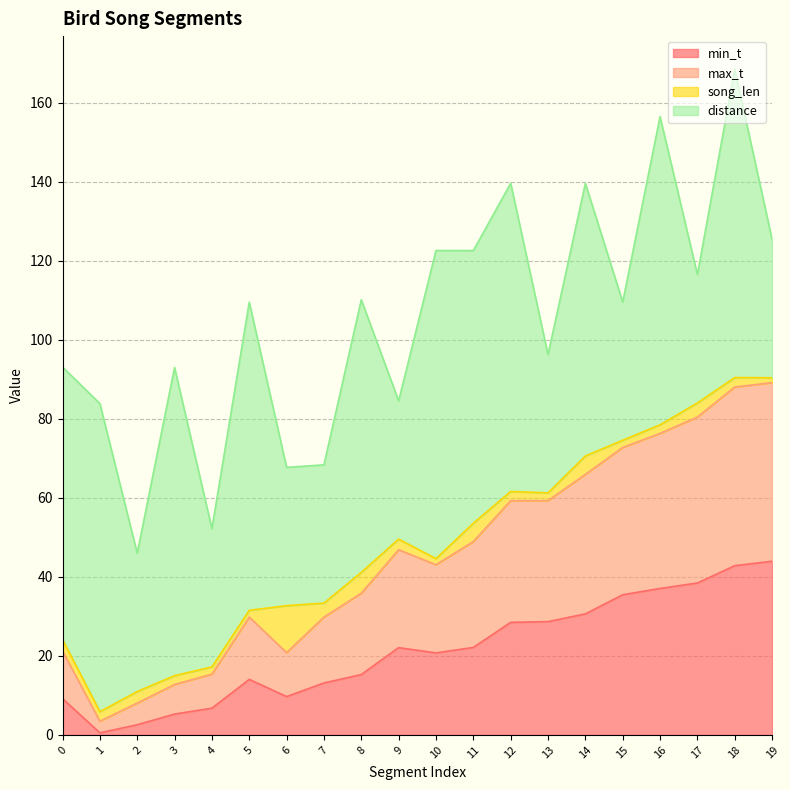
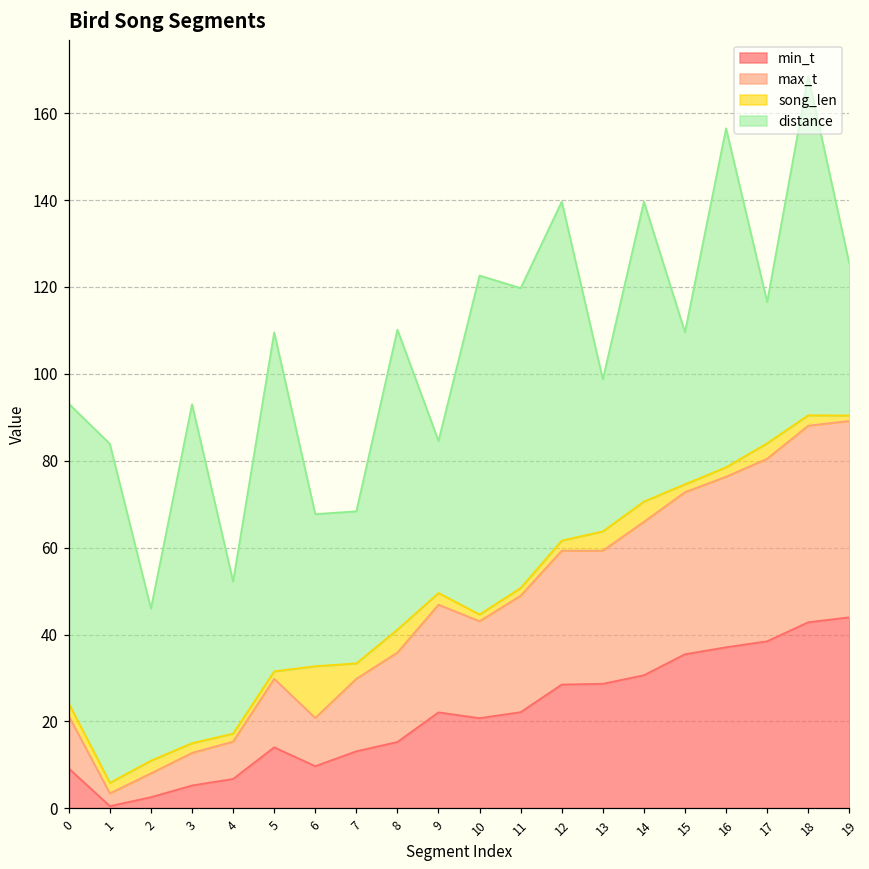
song_len, 11: 5 -> 2
song_len, 13: 2 -> 4
